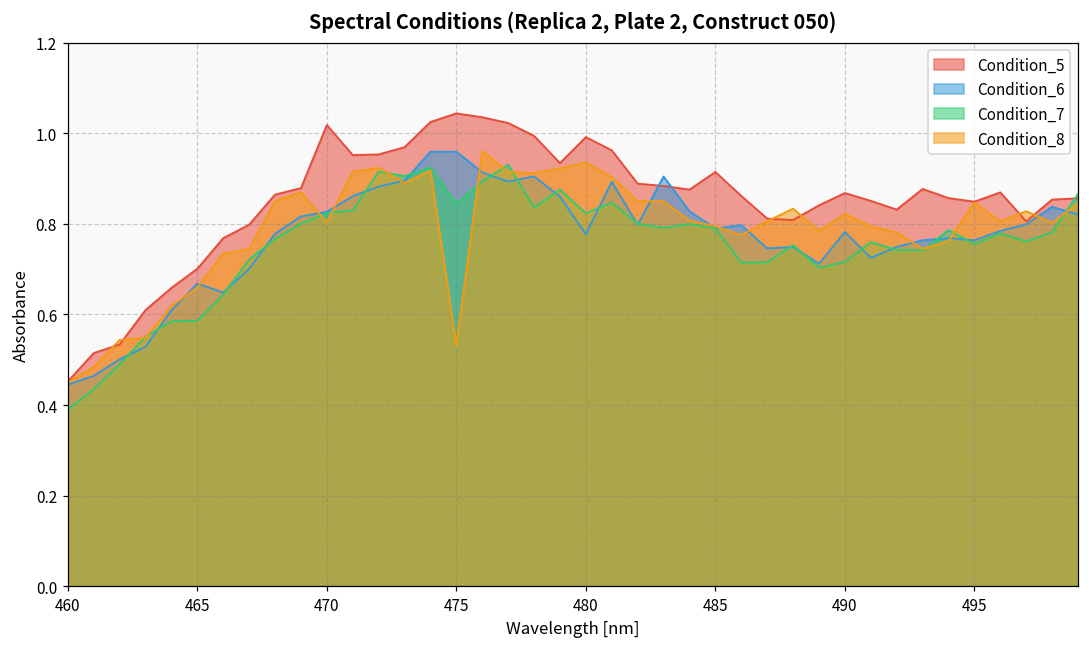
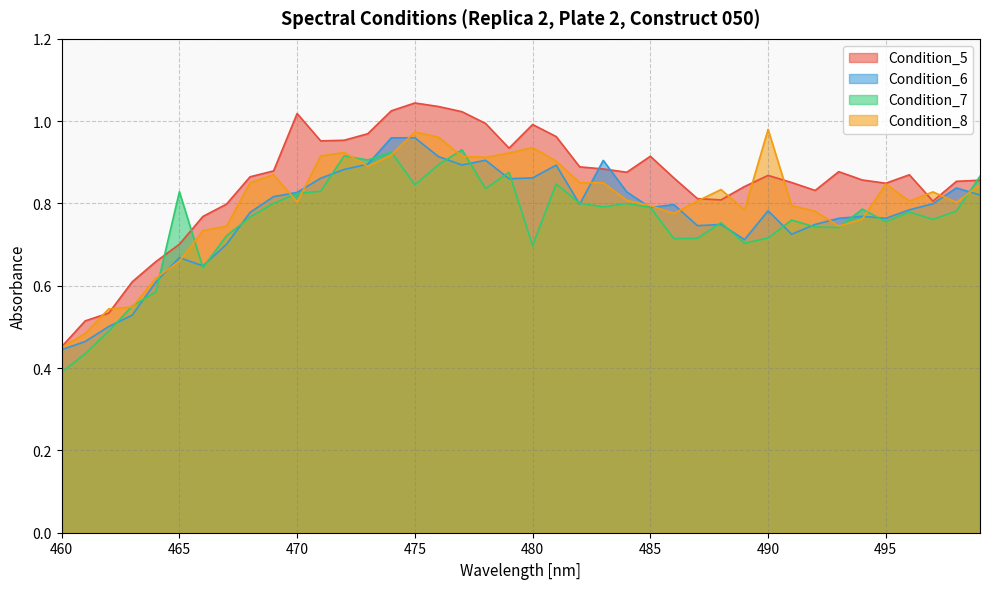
Condition_7, 465: 0.59 -> 0.83
Condition_8, 475: 0.53 -> 0.97
Condition_6, 480: 0.78 -> 0.86
Condition_7, 480: 0.82 -> 0.70
Condition_8, 490: 0.82 -> 0.98
